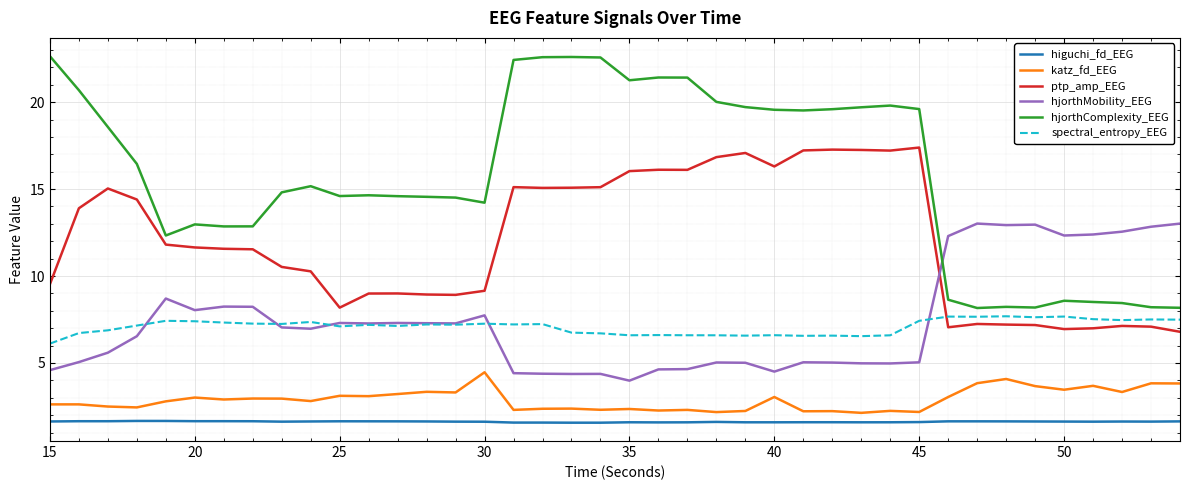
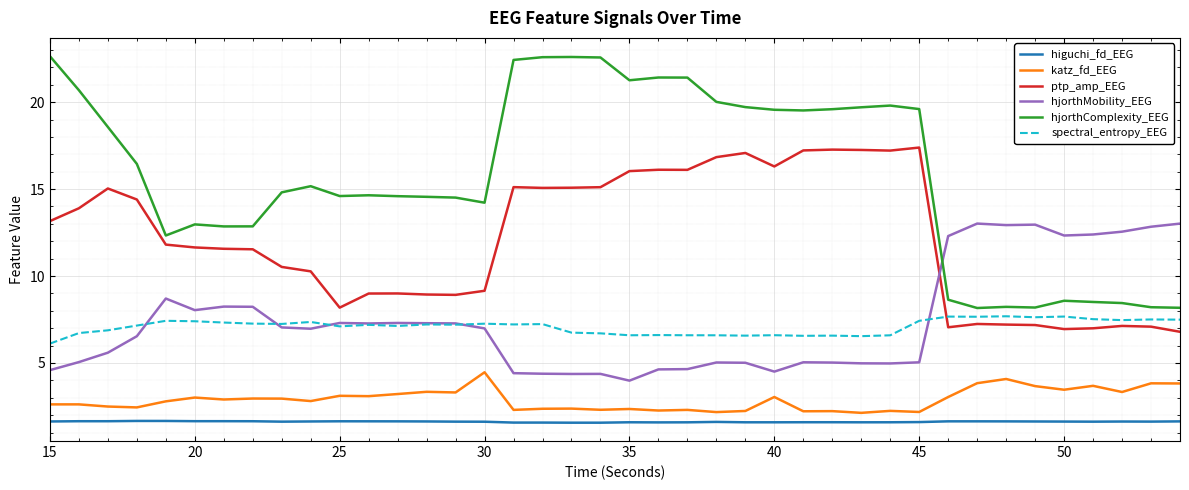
ptp_amp_EEG, 15: 9.5 -> 13.2
hjorthMobility_EEG, 30: 7.7 -> 7.0
